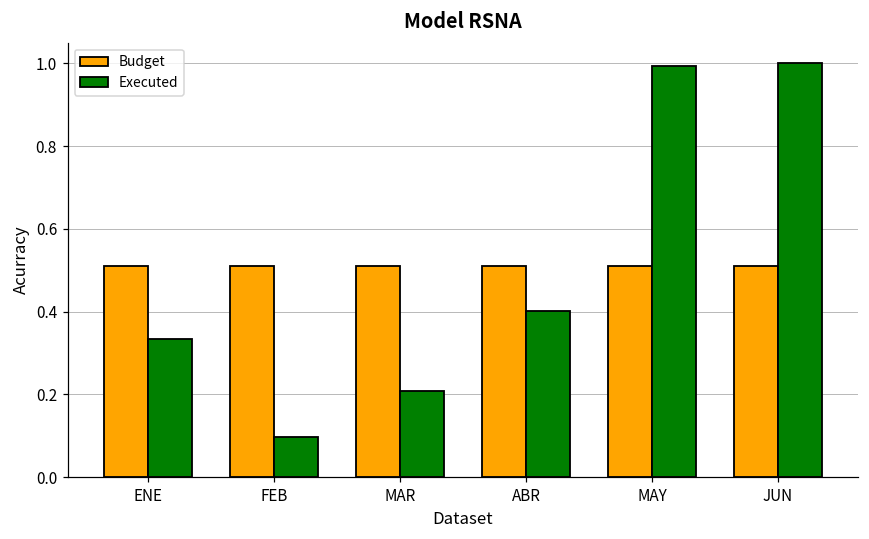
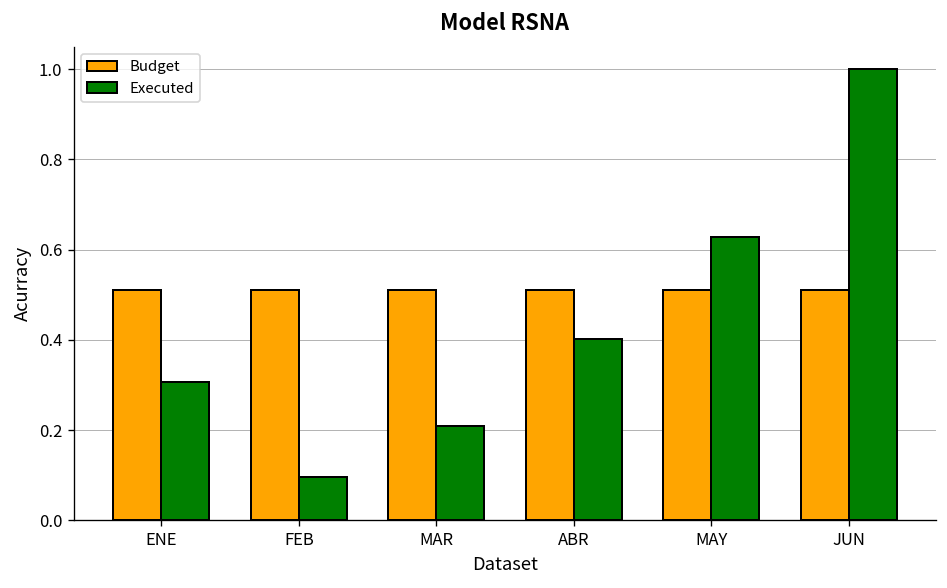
Executed, ENE: 0.33 -> 0.31
Executed, MAY: 0.99 -> 0.63
